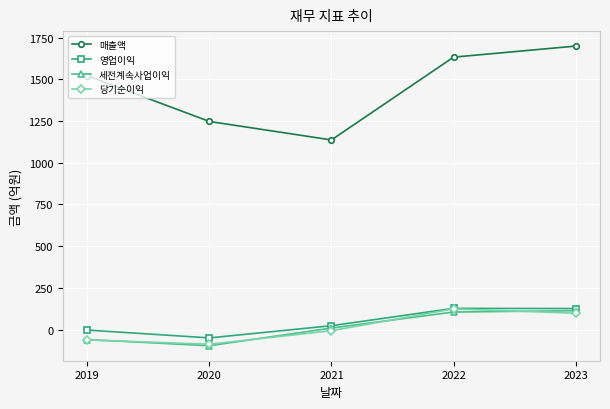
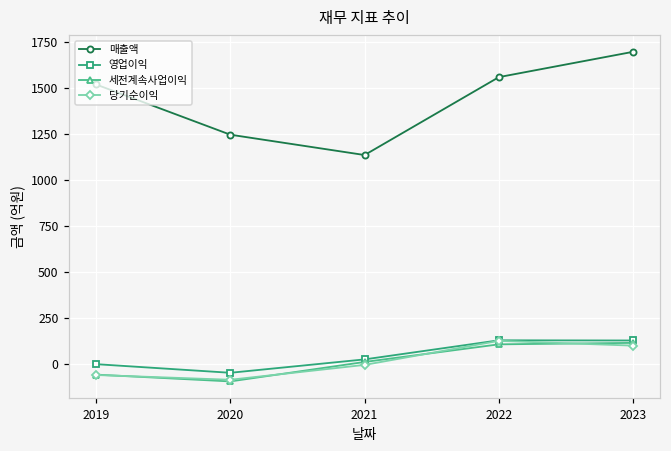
매출액, 2022: 1630 -> 1560
